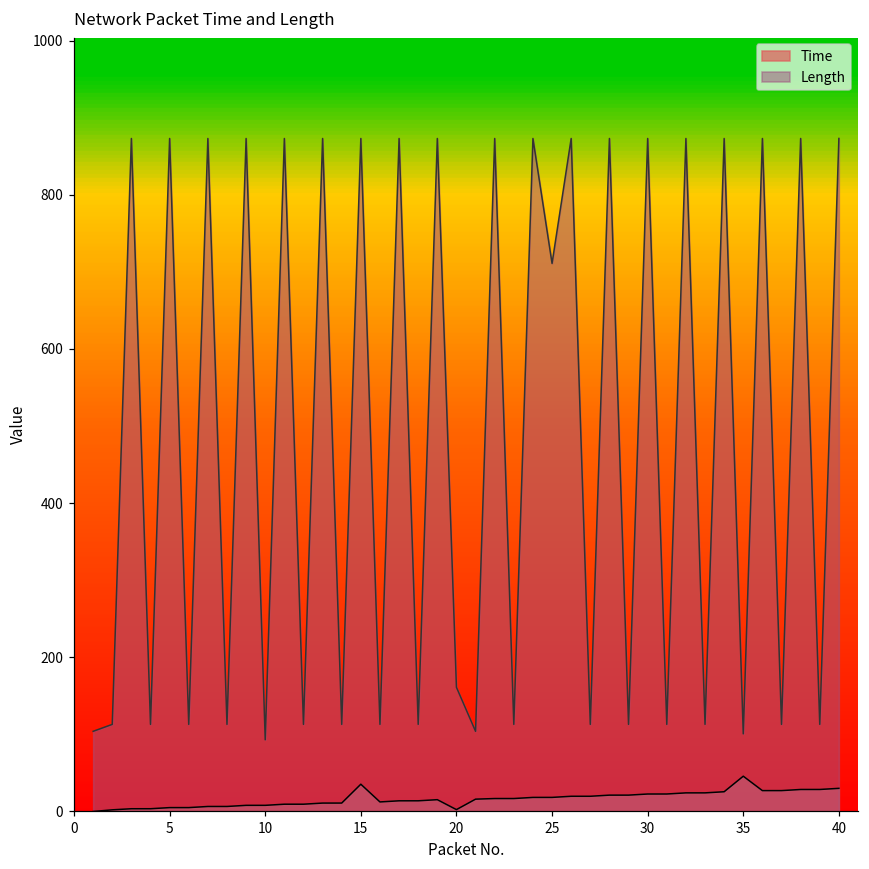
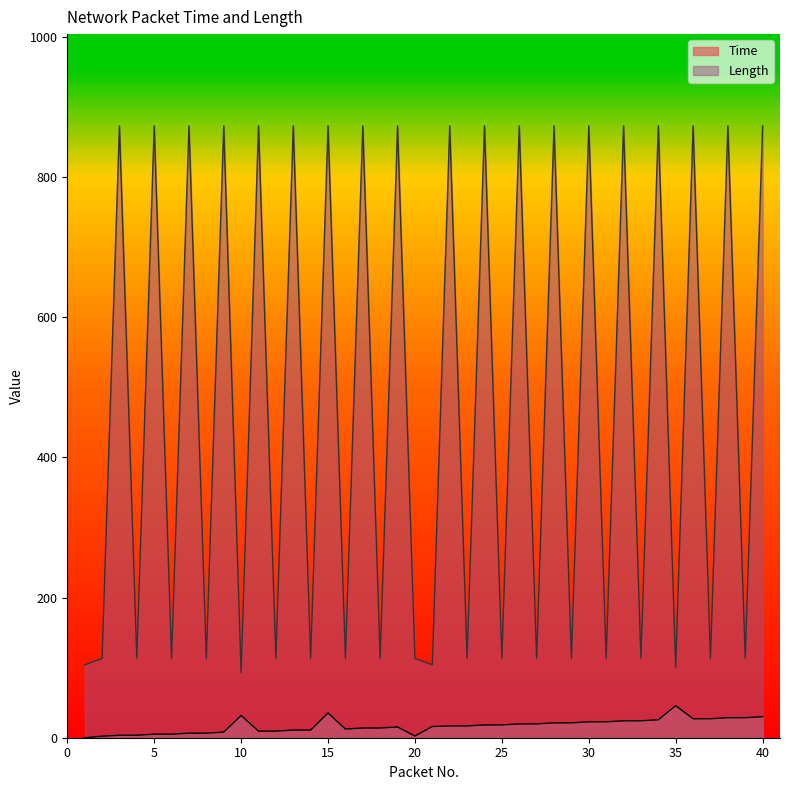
Time, 10: 10 -> 30
Length, 20: 160 -> 110
Length, 25: 710 -> 110
